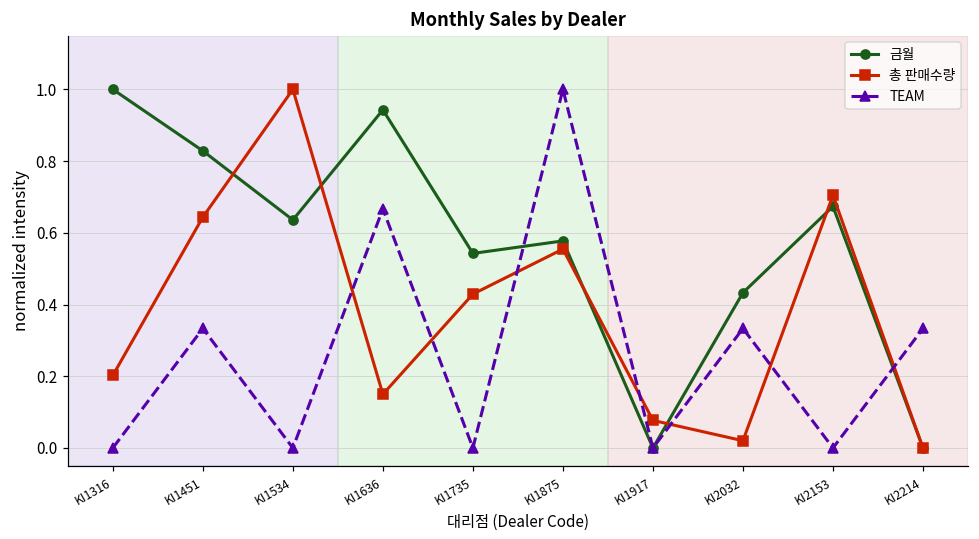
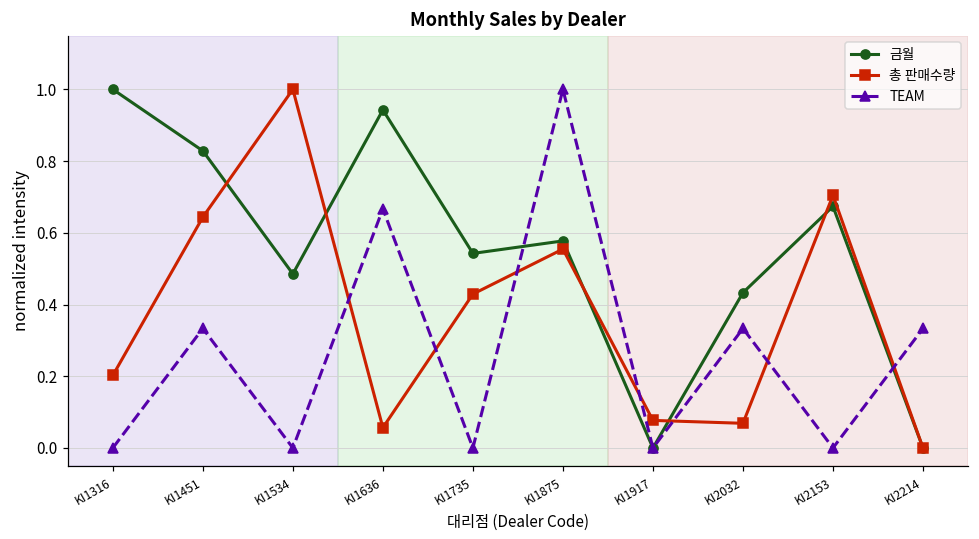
금월, KI1534: 0.64 -> 0.49
총 판매수량, KI1636: 0.15 -> 0.06
총 판매수량, KI2032: 0.02 -> 0.07
